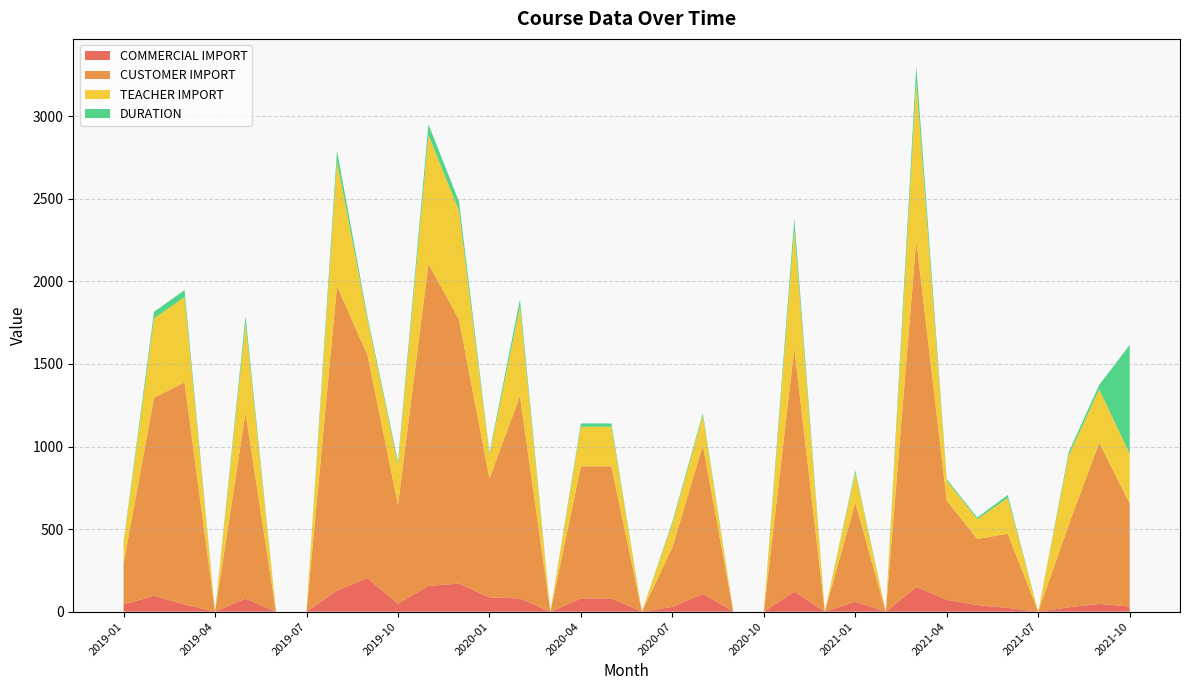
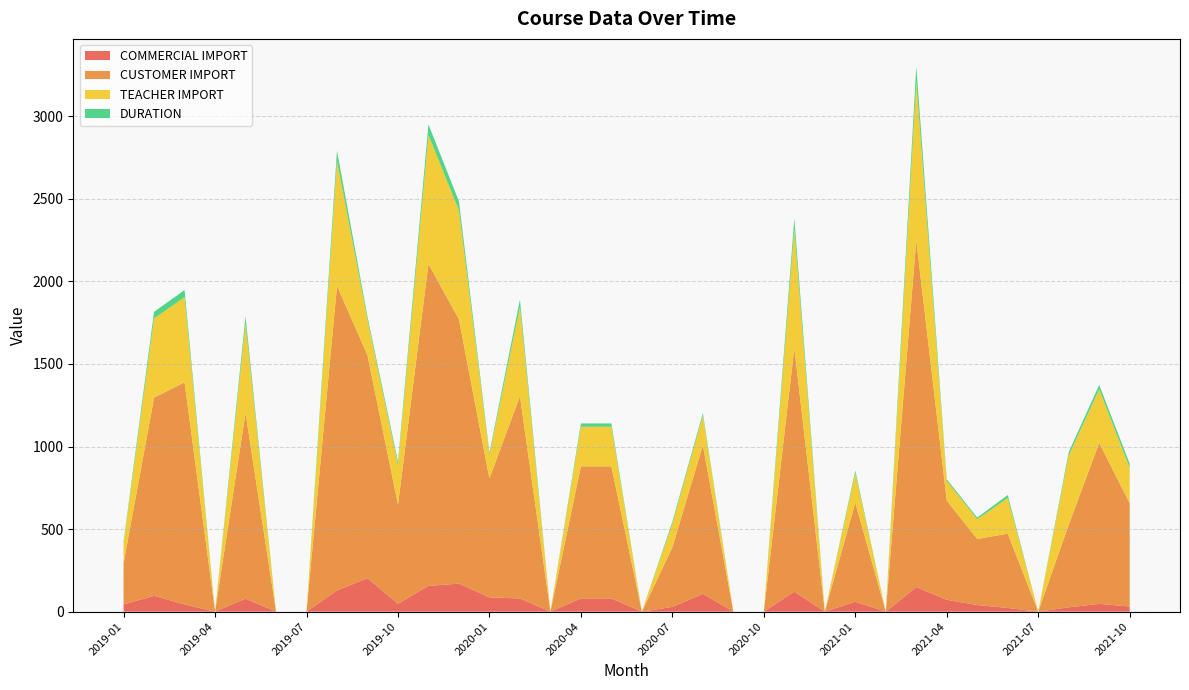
TEACHER IMPORT, 2021-10: 300 -> 220
DURATION, 2021-10: 660 -> 30
